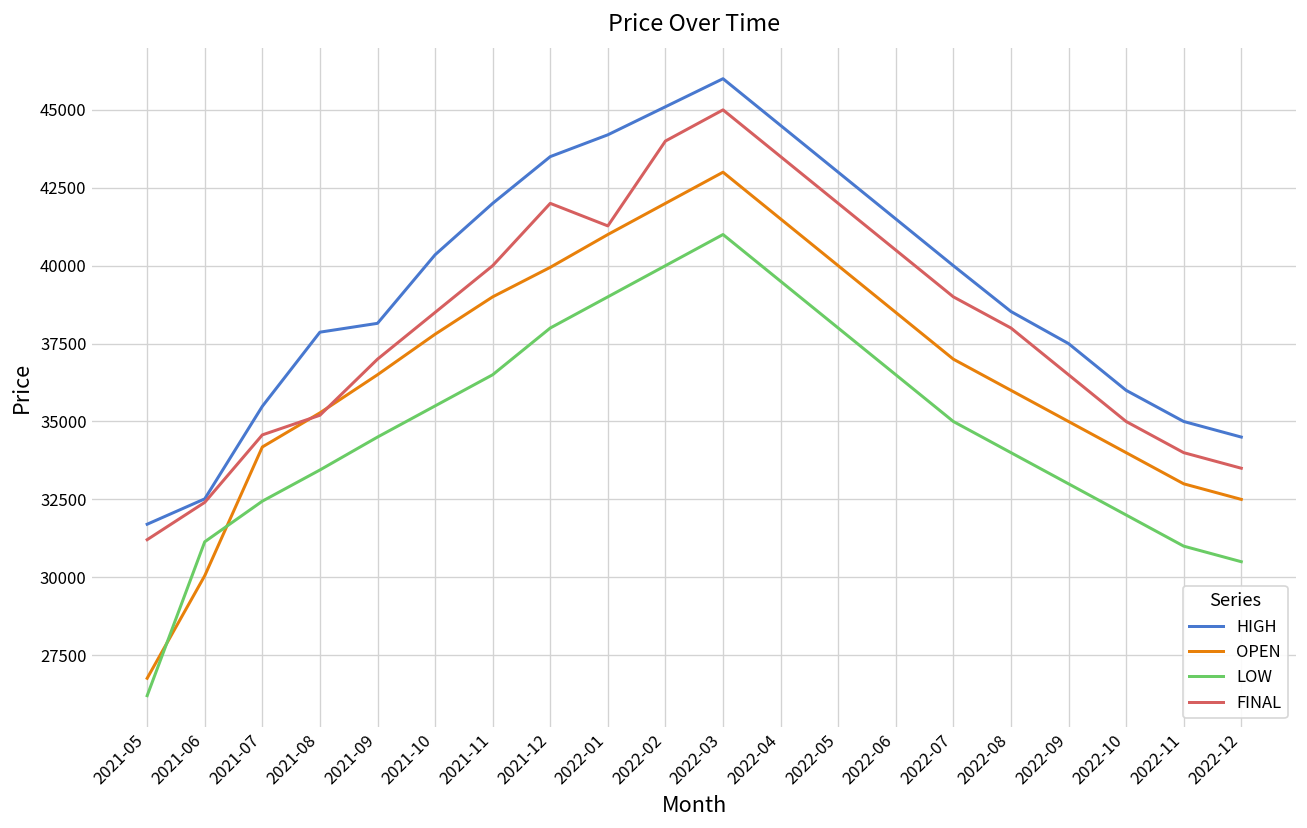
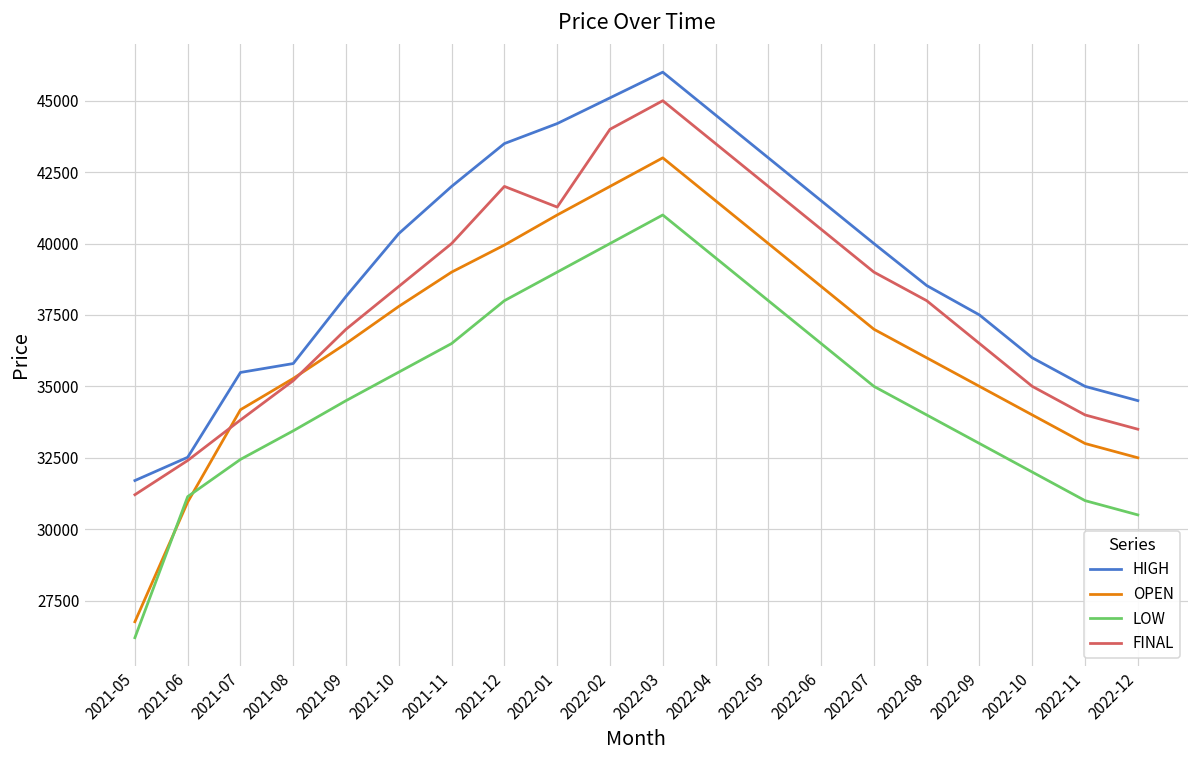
OPEN, 2021-06: 30100 -> 31000
FINAL, 2021-07: 34600 -> 33800
HIGH, 2021-08: 37900 -> 35800
